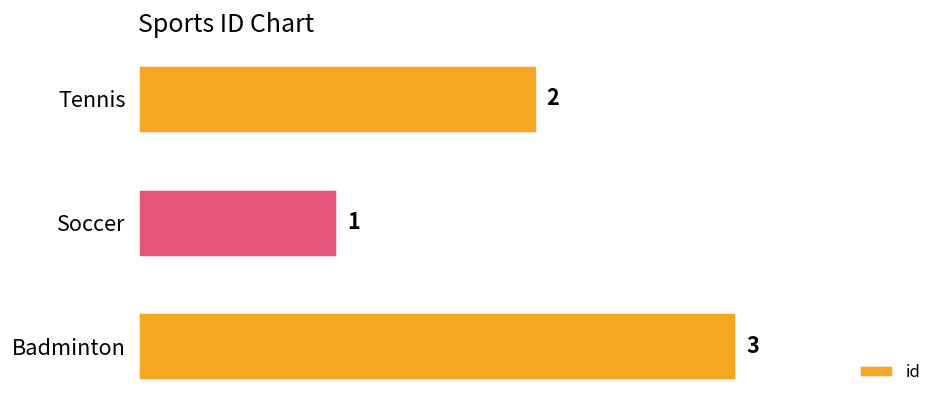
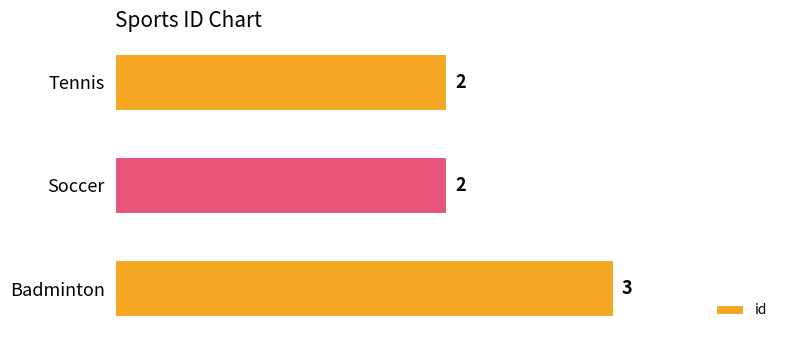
Soccer: 1 -> 2
